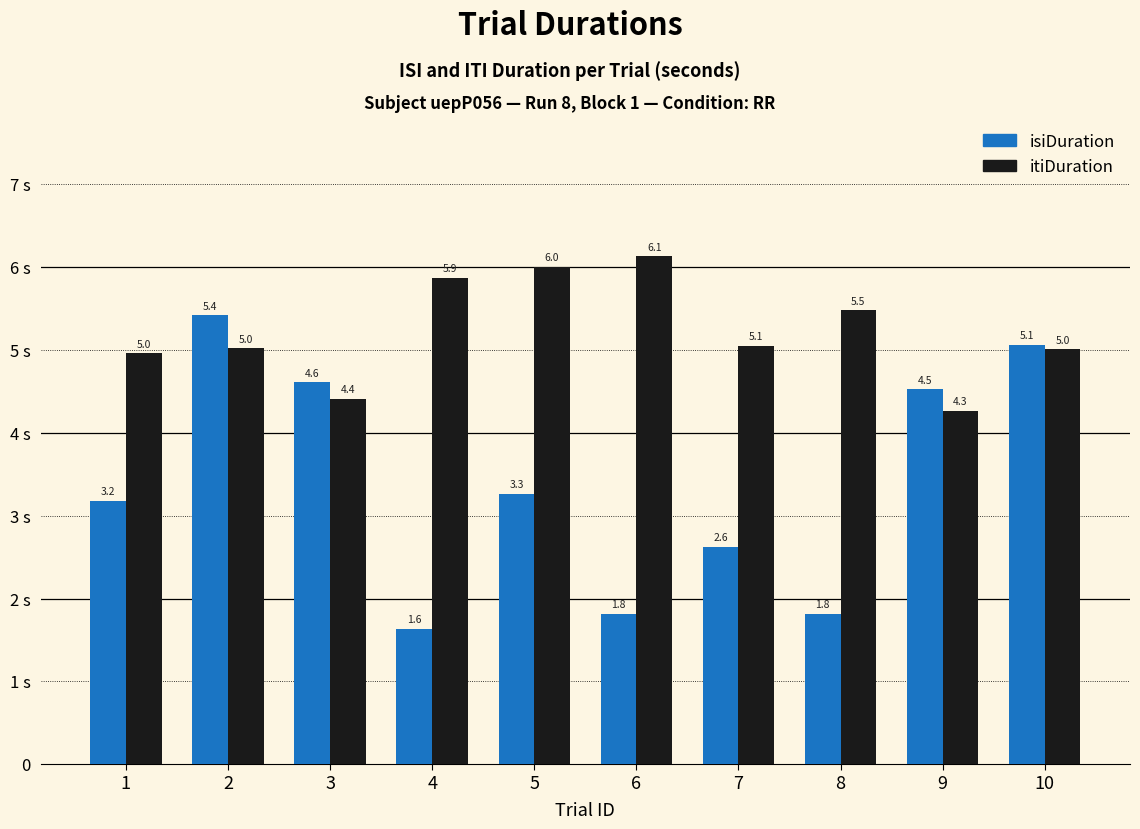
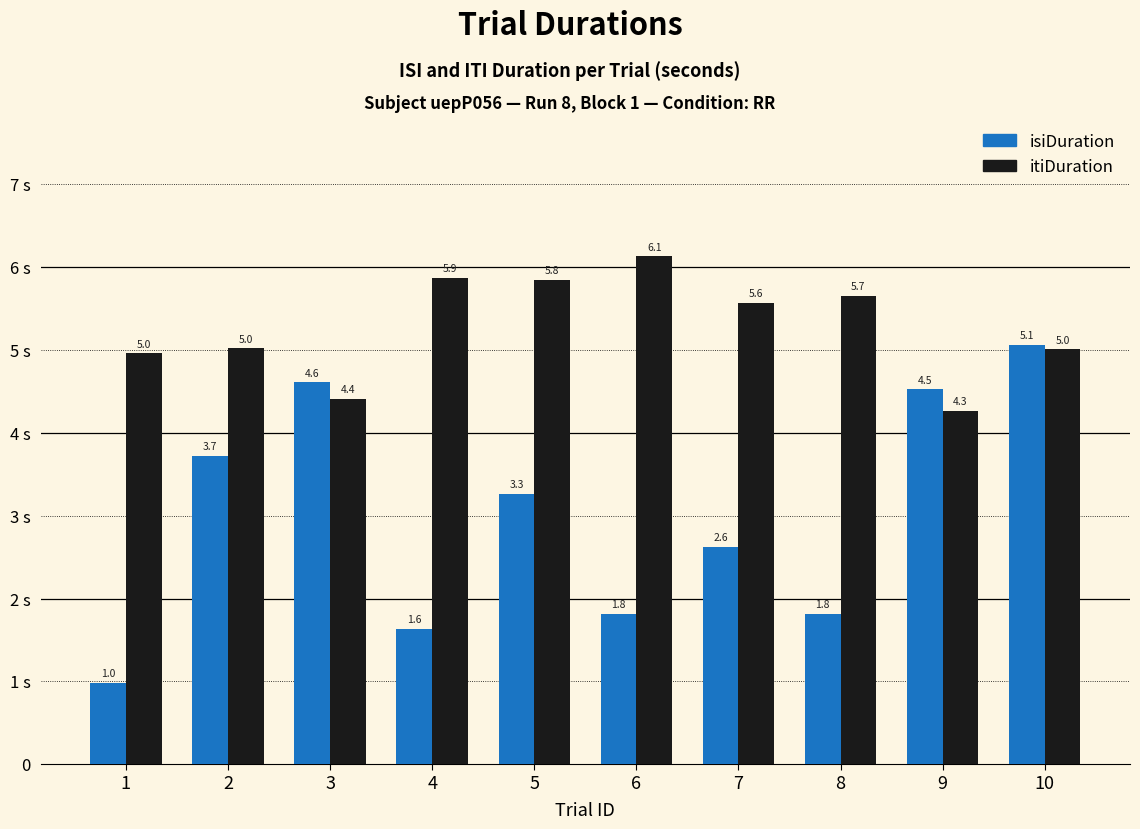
isiDuration, 1: 3.2 -> 1.0
isiDuration, 2: 5.4 -> 3.7
itiDuration, 5: 6.0 -> 5.8
itiDuration, 7: 5.1 -> 5.6
itiDuration, 8: 5.5 -> 5.7
